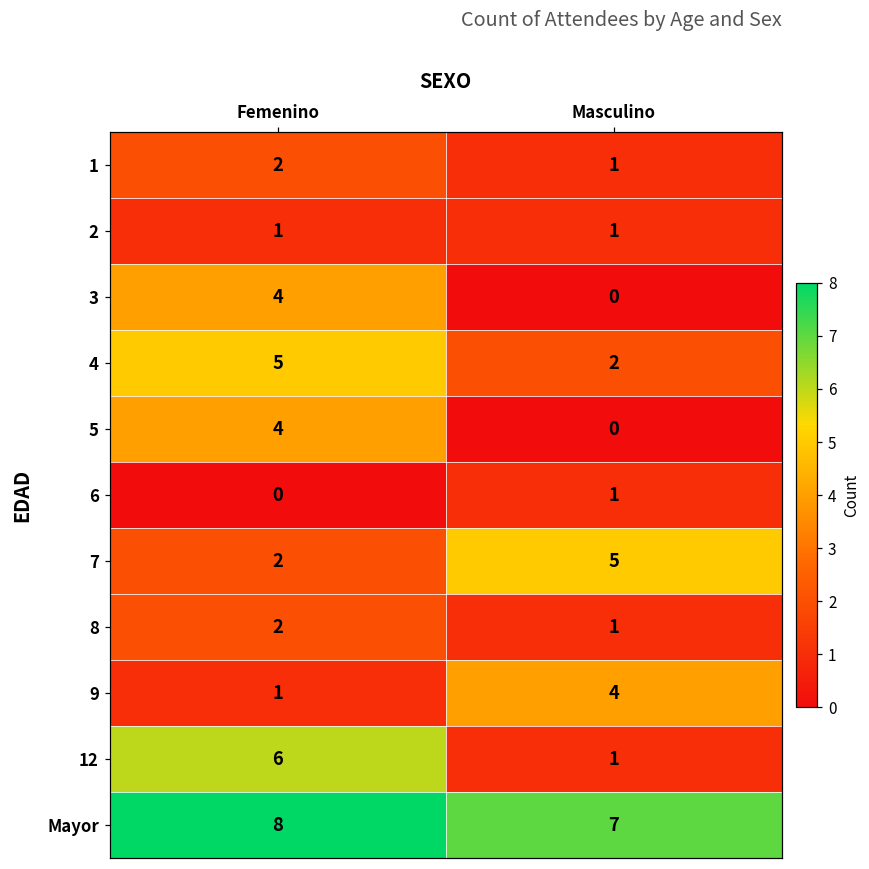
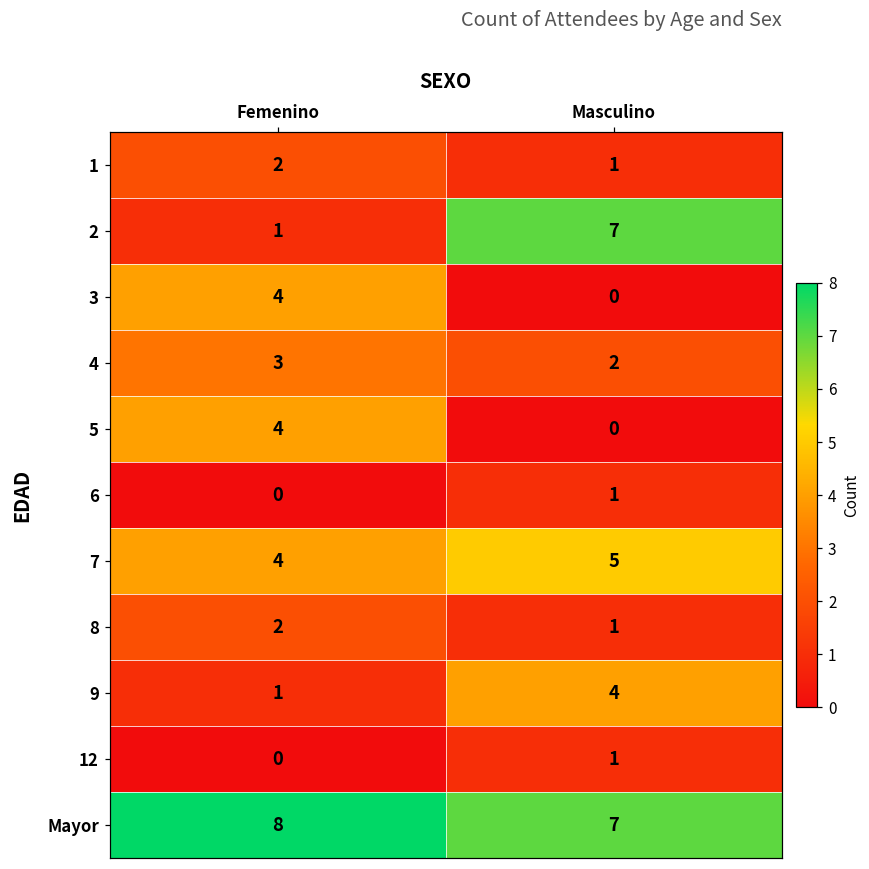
2, Masculino: 1 -> 7
4, Femenino: 5 -> 3
7, Femenino: 2 -> 4
12, Femenino: 6 -> 0
